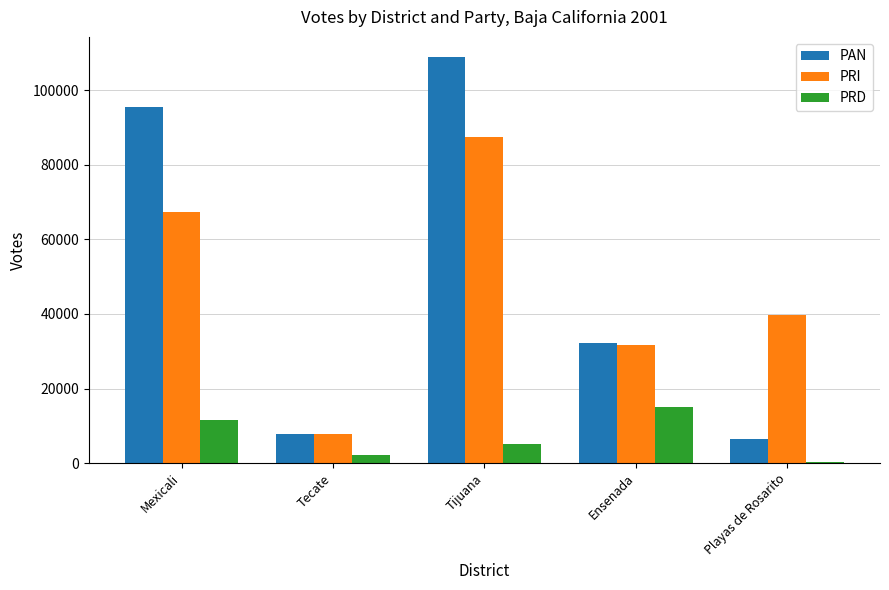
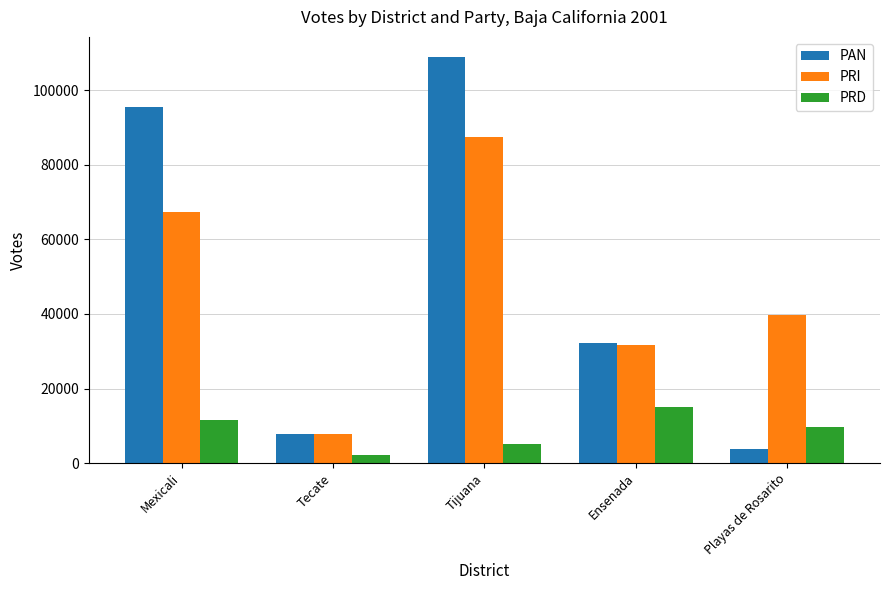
PAN, Playas de Rosarito: 6000 -> 4000
PRD, Playas de Rosarito: 0 -> 10000
